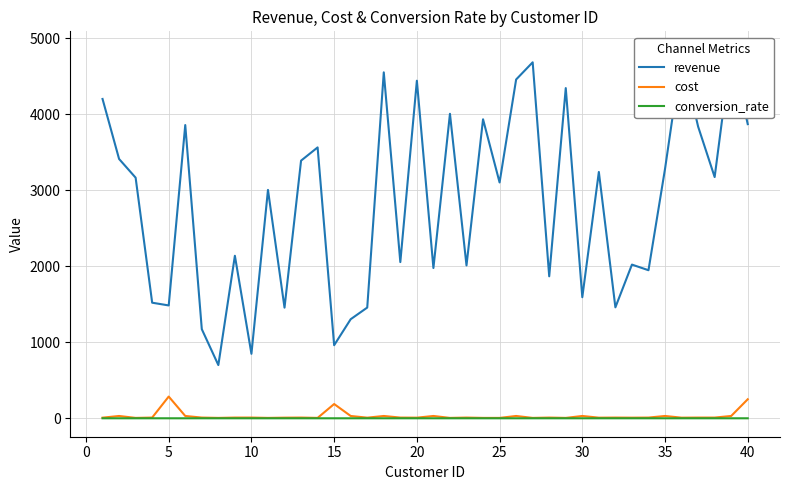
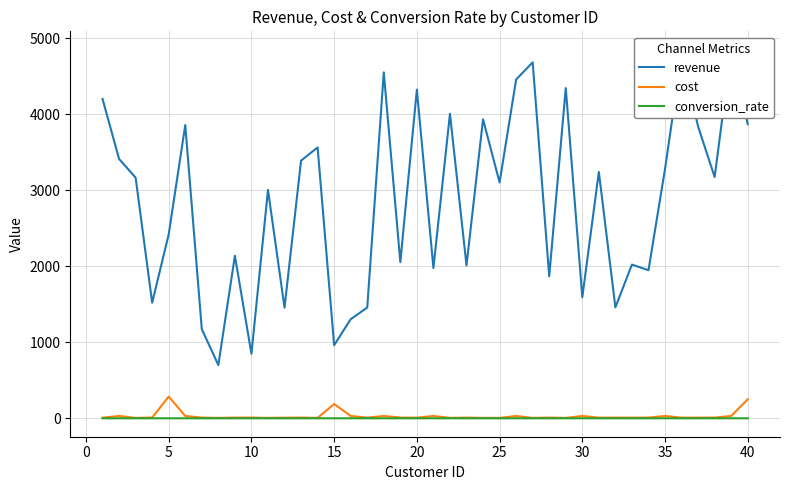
revenue, 5: 1500 -> 2400
revenue, 20: 4400 -> 4300
